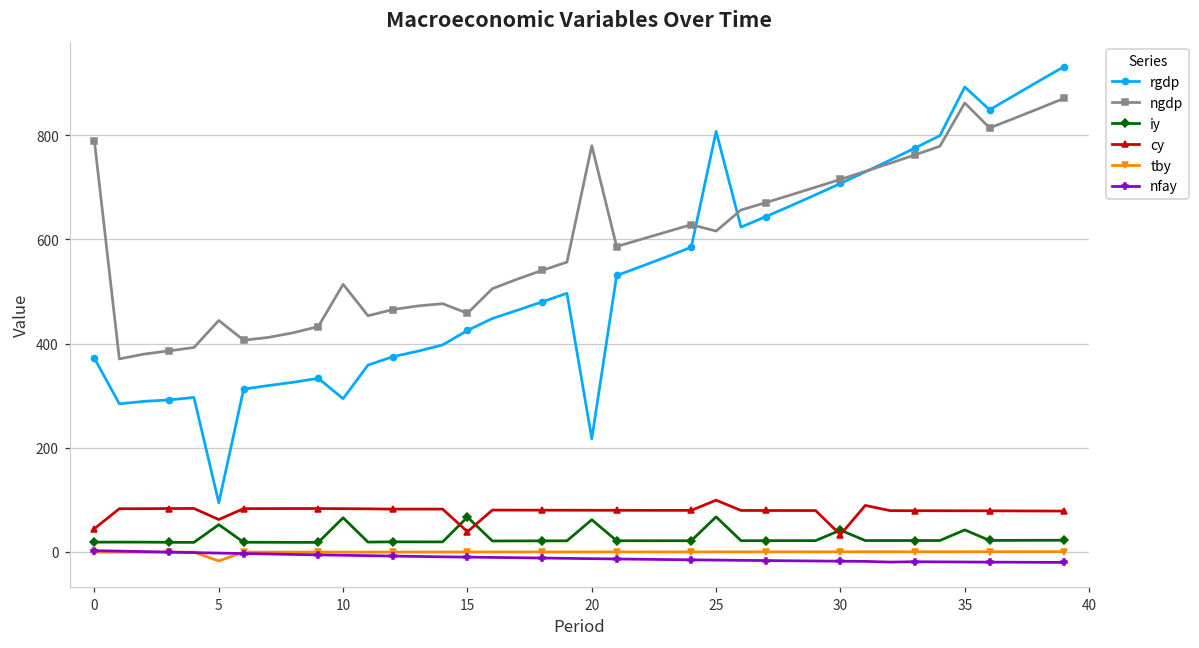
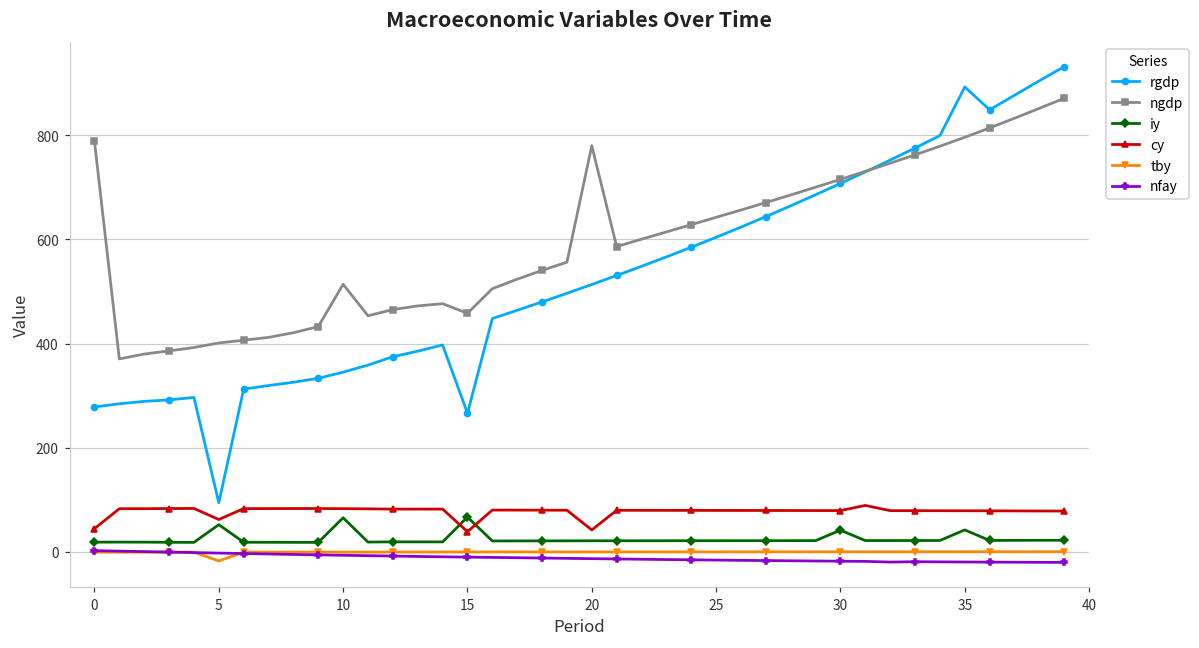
rgdp, 0: 370 -> 280
ngdp, 5: 440 -> 400
rgdp, 10: 290 -> 340
rgdp, 15: 430 -> 270
rgdp, 20: 220 -> 510
iy, 20: 60 -> 20
cy, 20: 80 -> 40
rgdp, 25: 810 -> 600
ngdp, 25: 620 -> 640
iy, 25: 70 -> 20
cy, 25: 100 -> 80
cy, 30: 30 -> 80
ngdp, 35: 860 -> 800
